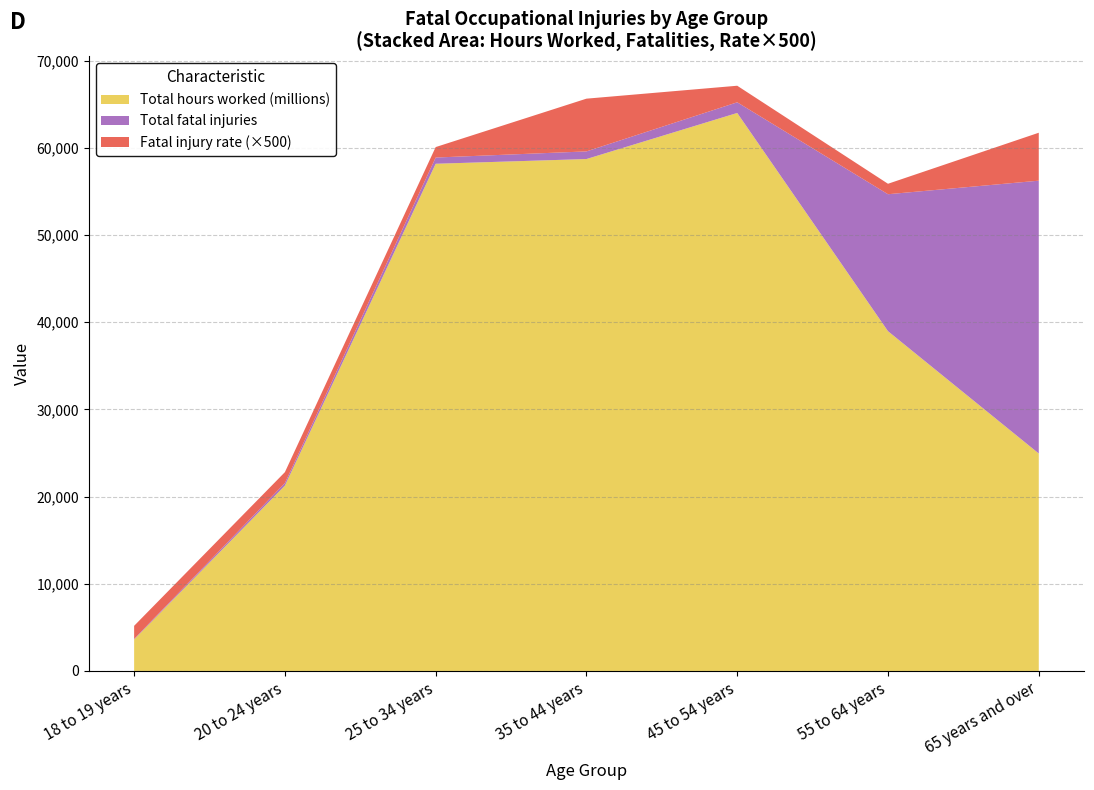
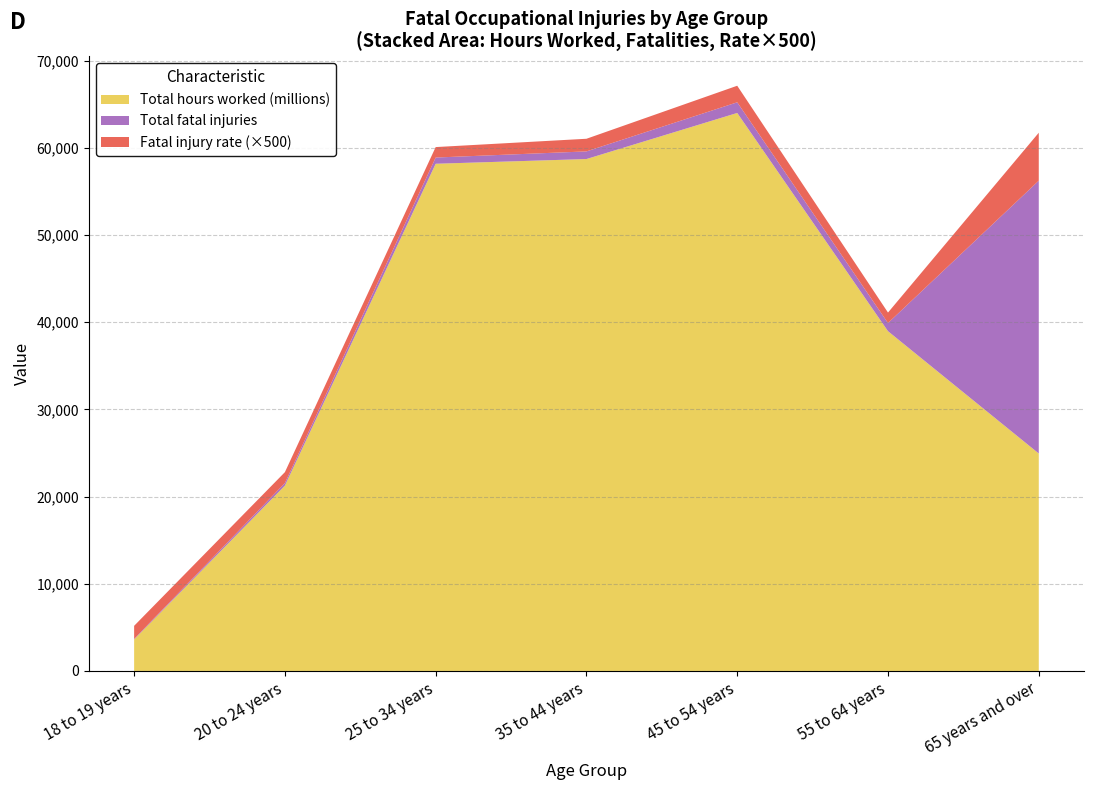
Fatal injury rate (×500), 35 to 44 years: 6,000 -> 1,000
Total fatal injuries, 55 to 64 years: 16,000 -> 1,000
